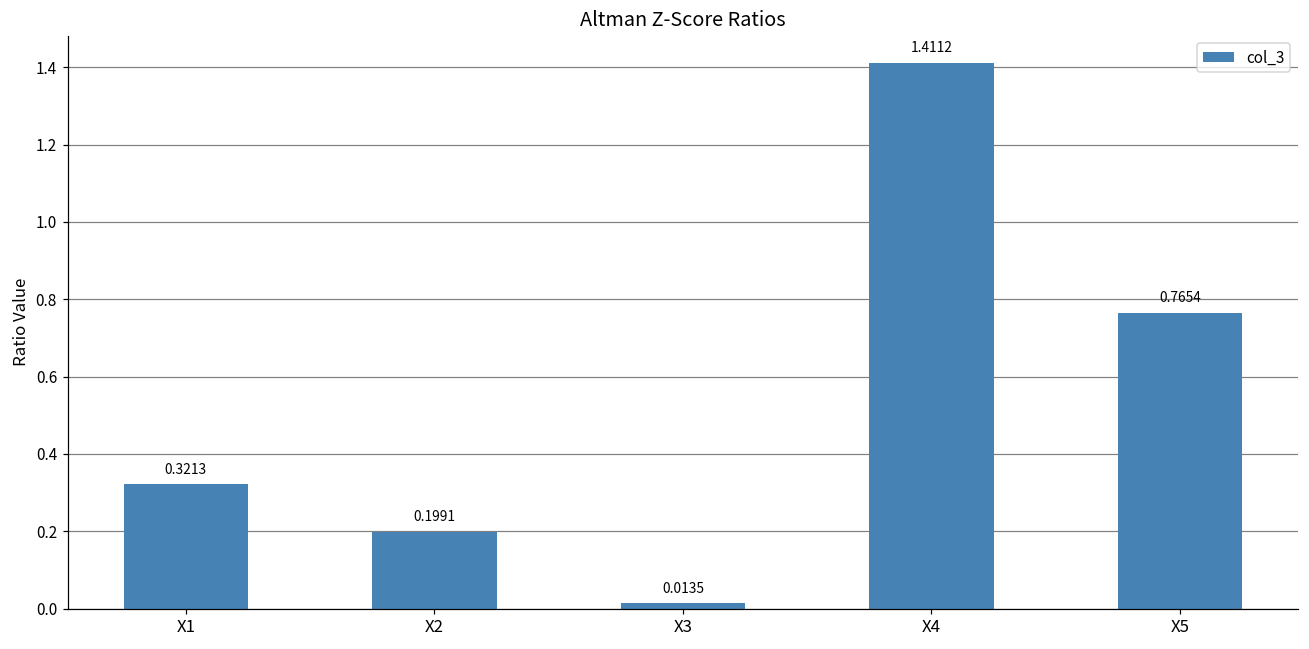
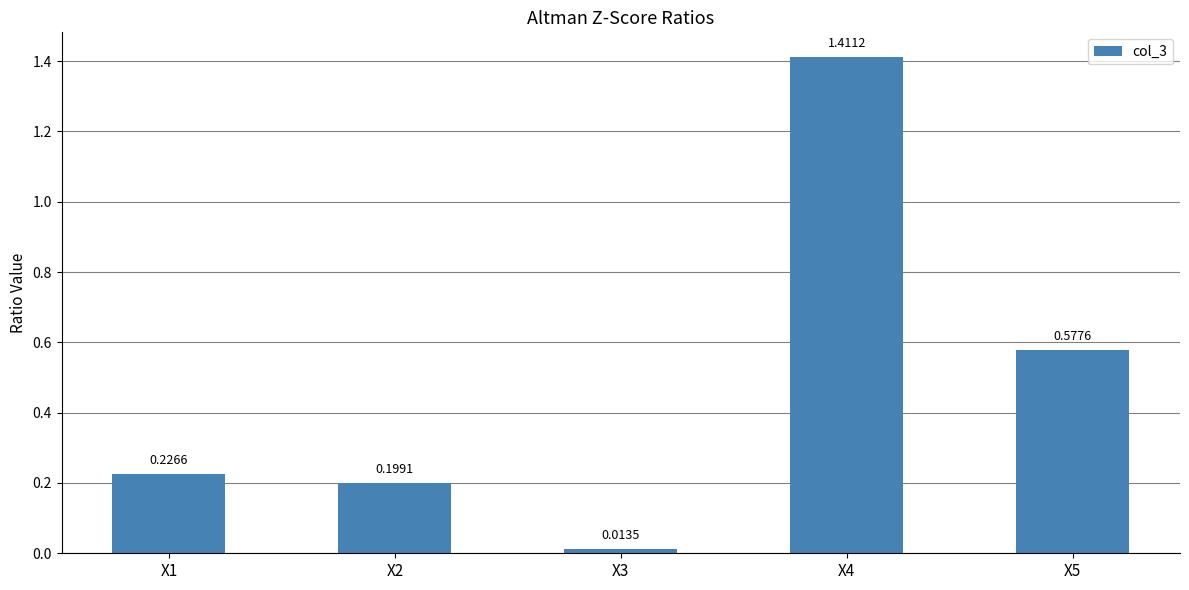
X1: 0.3213 -> 0.2266
X5: 0.7654 -> 0.5776
